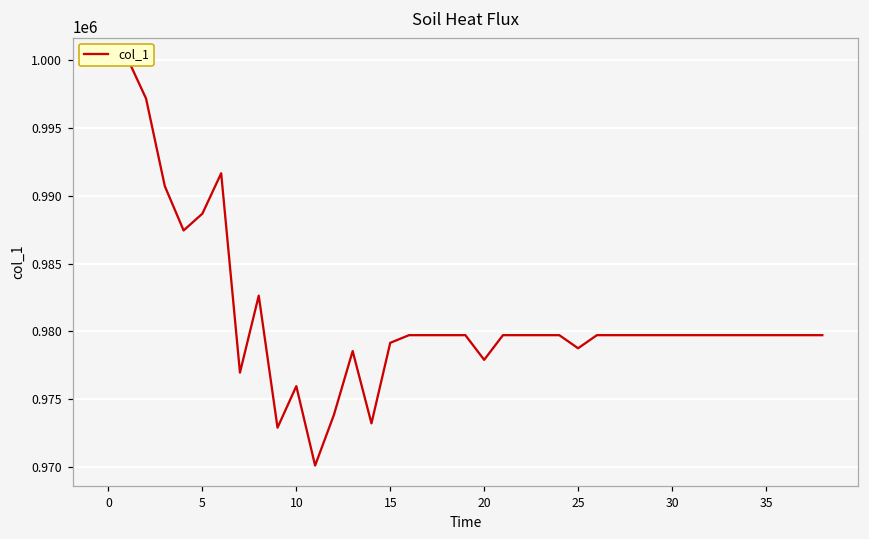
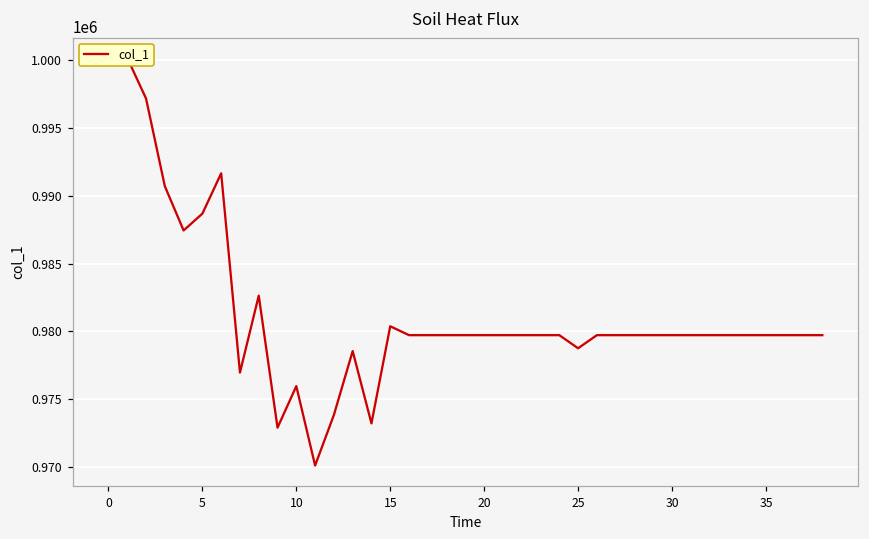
15: 979200 -> 980400
20: 977900 -> 979700
